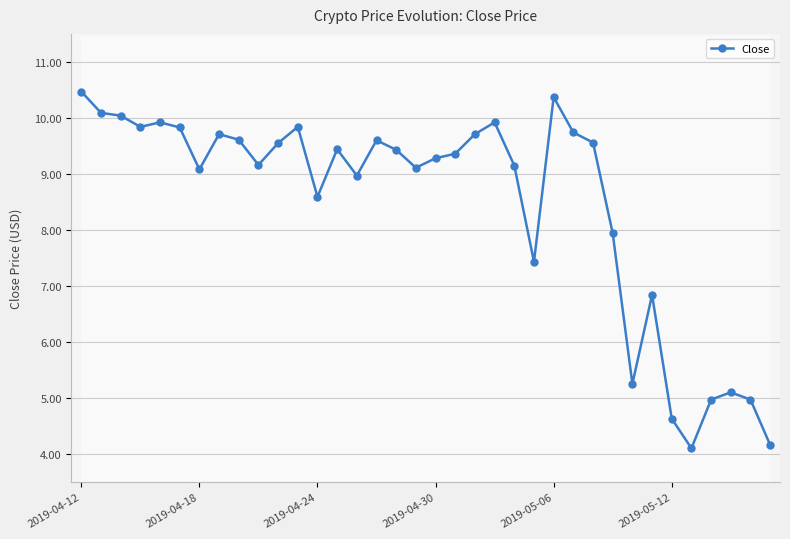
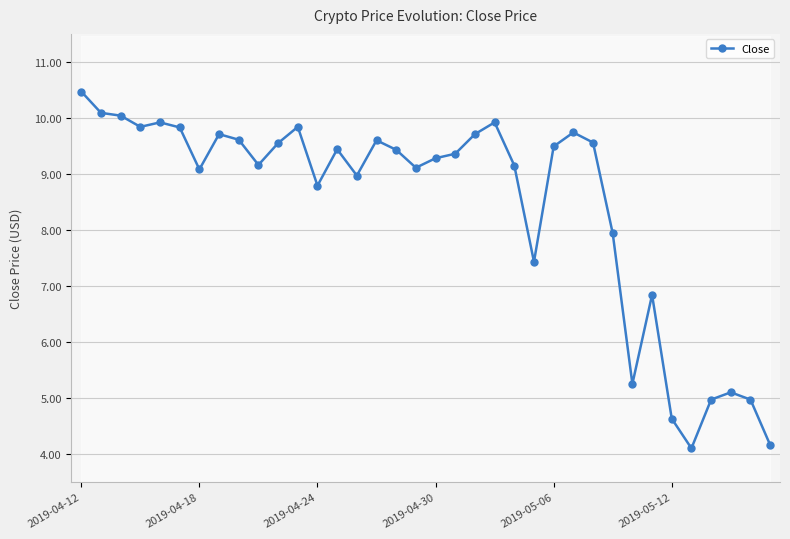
Close, 2019-04-24: 8.6 -> 8.8
Close, 2019-05-06: 10.4 -> 9.5
